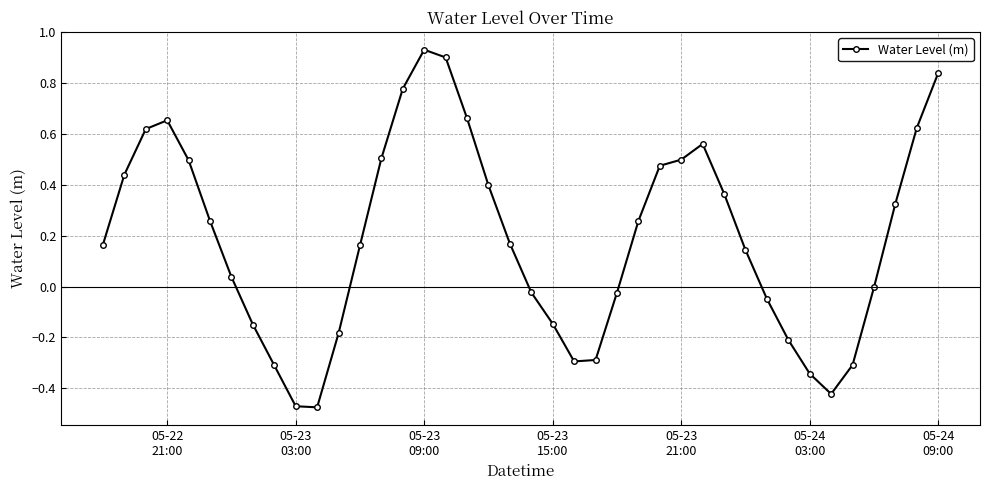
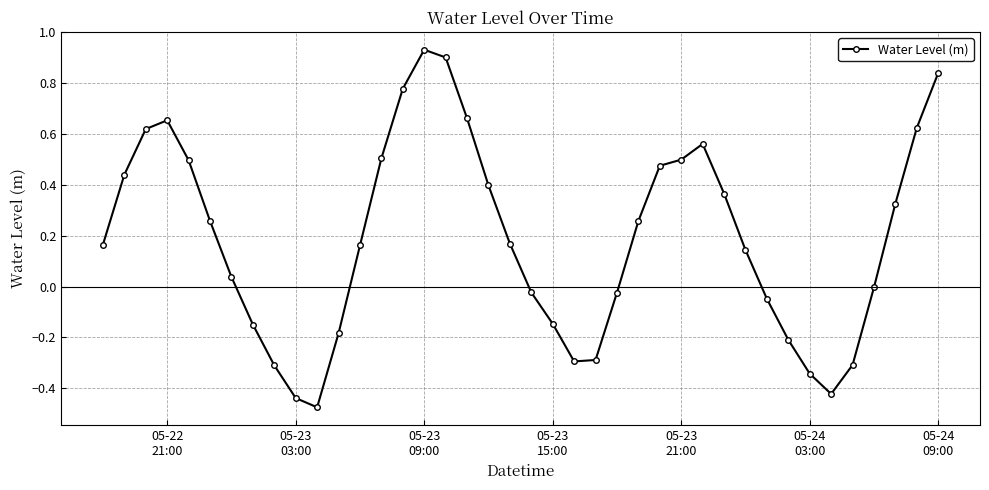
05-23 03:00: -0.47 -> -0.44
